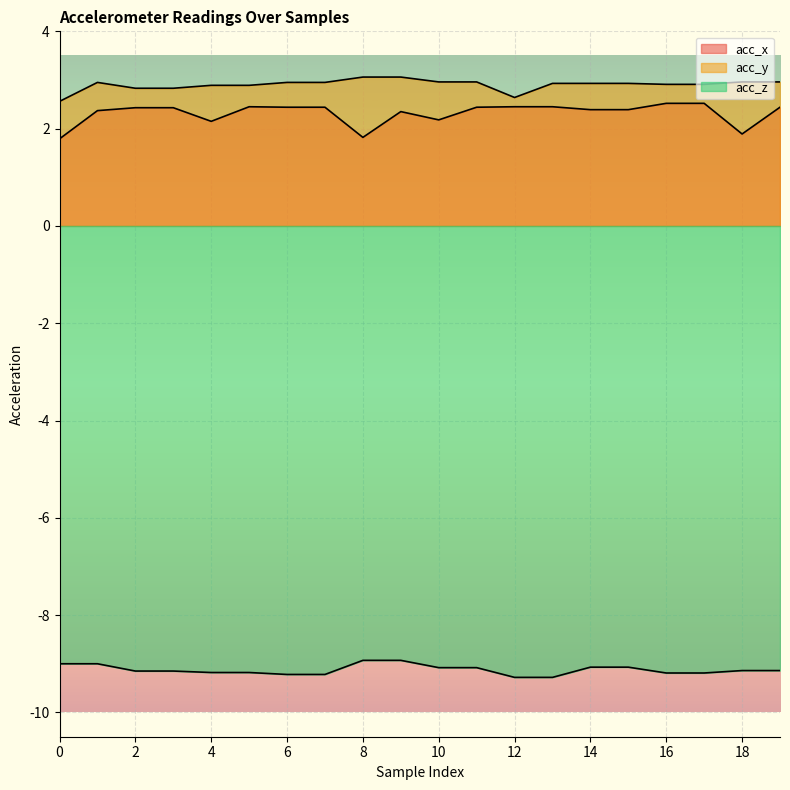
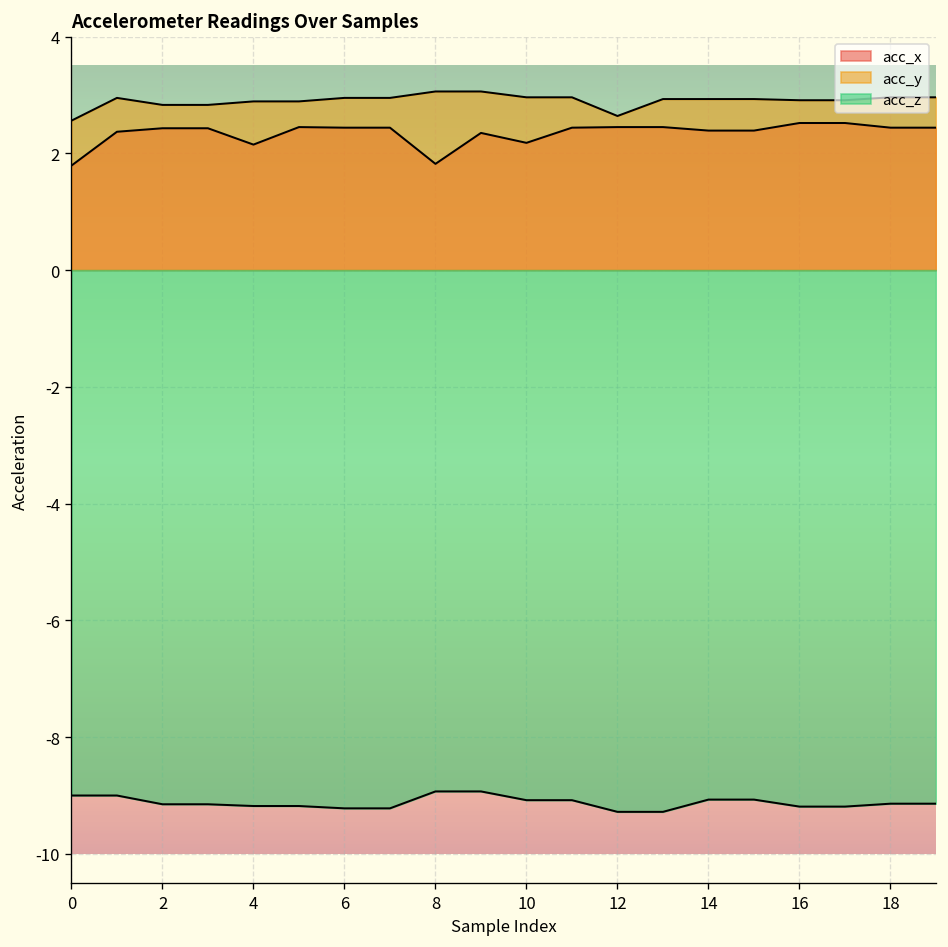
acc_x, 18: 1.9 -> 2.4
